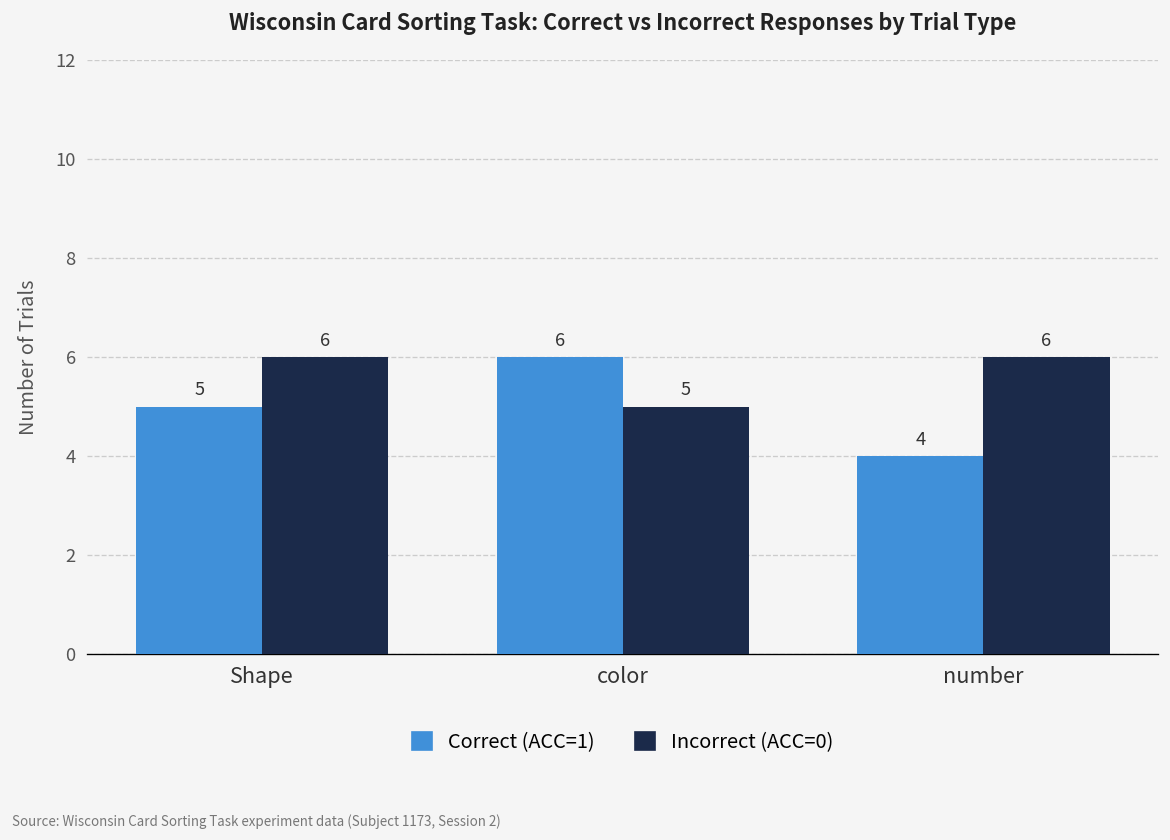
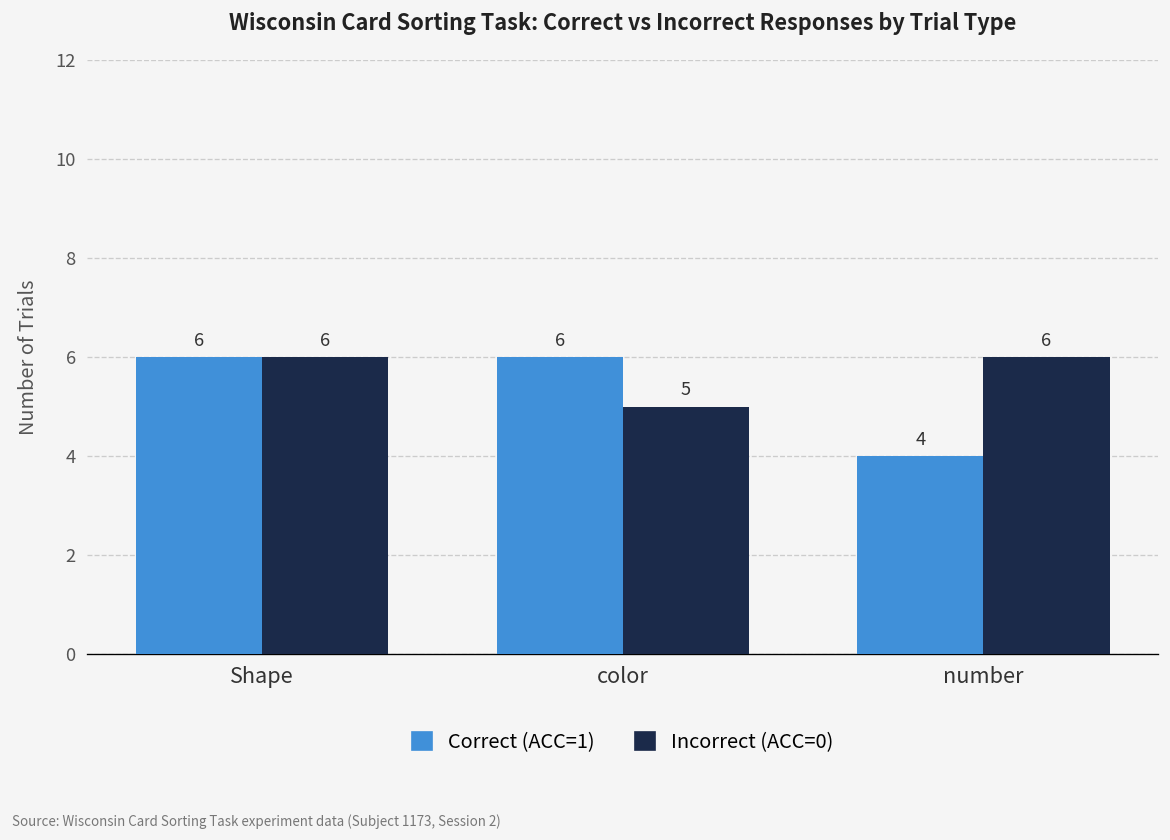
Correct (ACC=1), Shape: 5 -> 6
